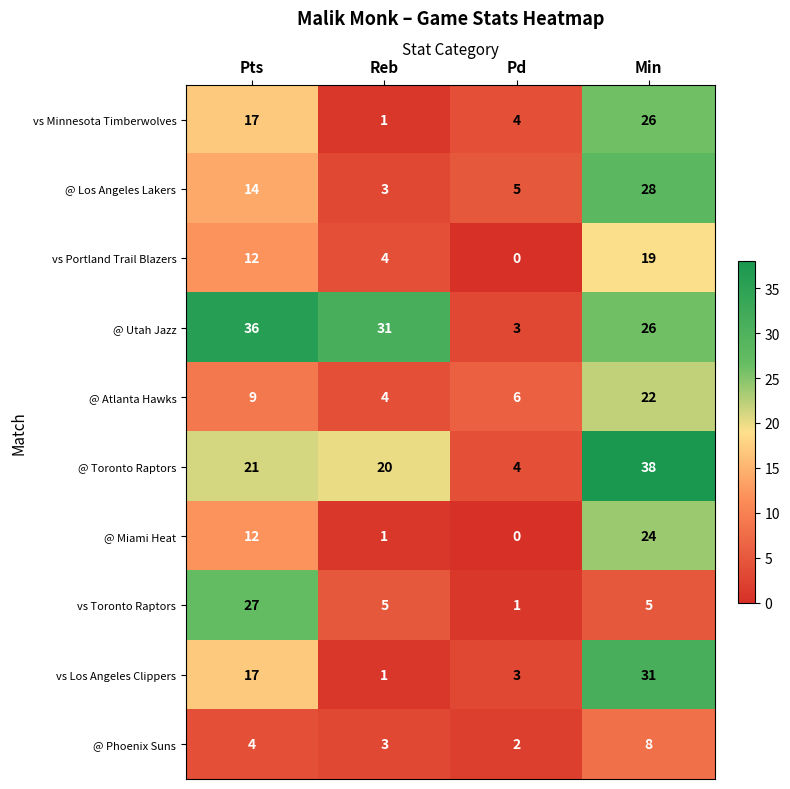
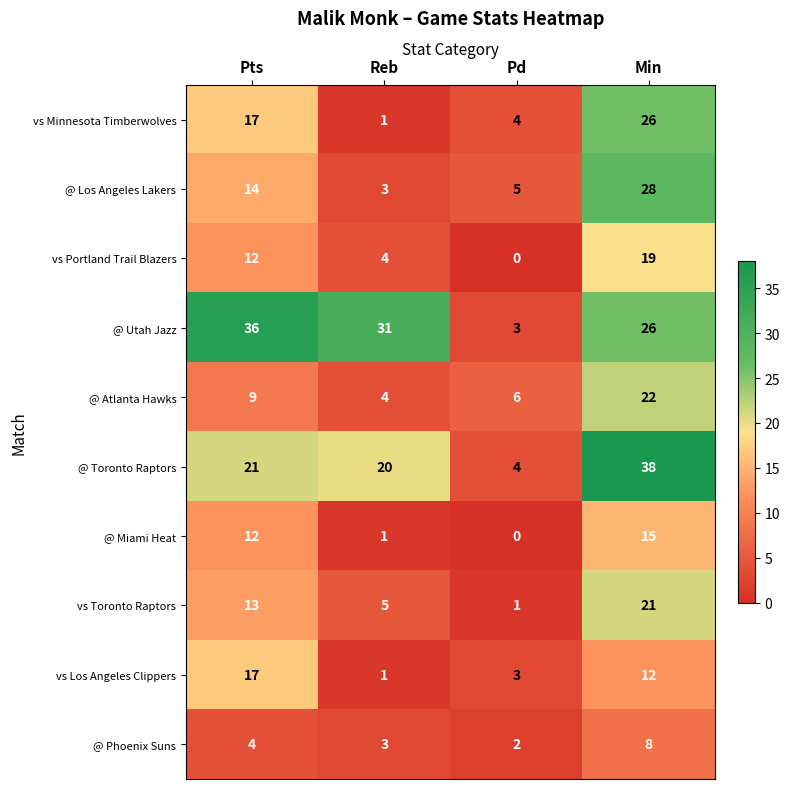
@ Miami Heat, Min: 24 -> 15
vs Toronto Raptors, Pts: 27 -> 13
vs Toronto Raptors, Min: 5 -> 21
vs Los Angeles Clippers, Min: 31 -> 12
